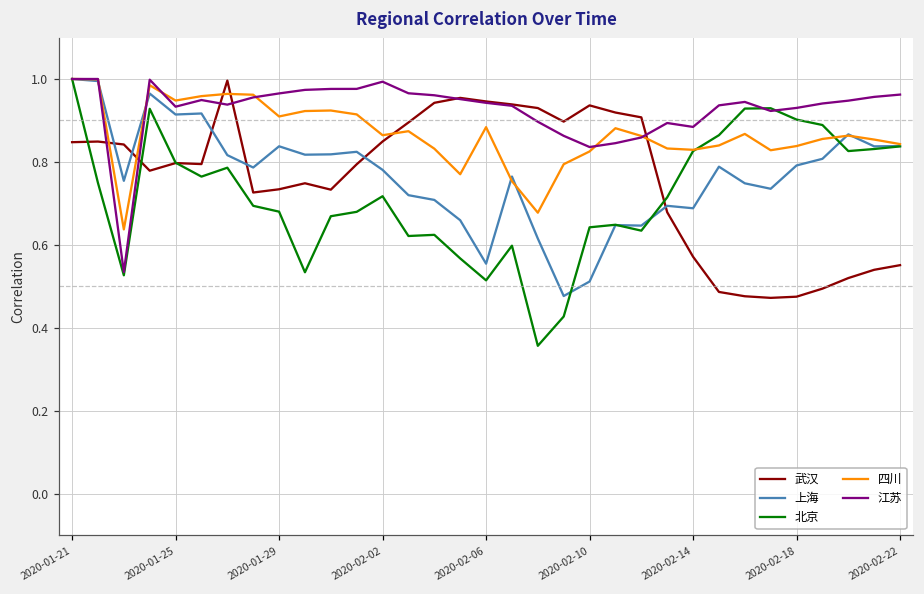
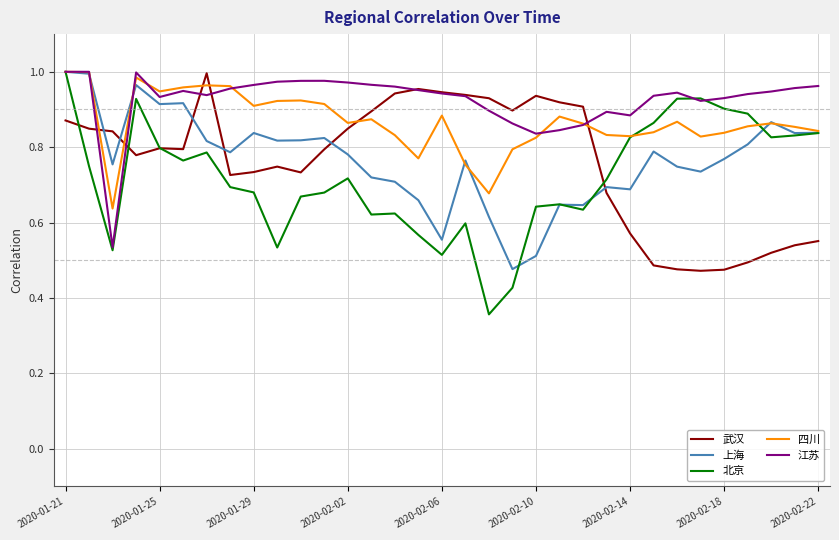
武汉, 2020-01-21: 0.85 -> 0.87
江苏, 2020-02-02: 0.99 -> 0.97
上海, 2020-02-18: 0.79 -> 0.77
